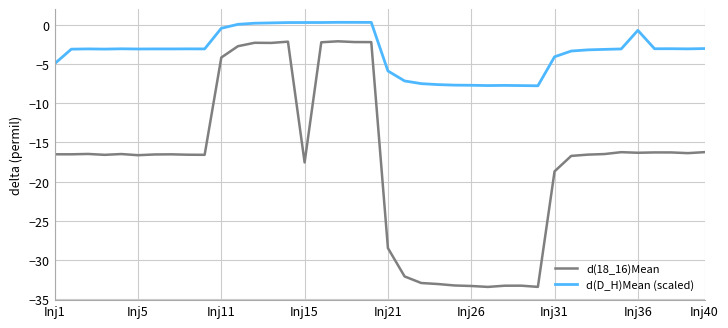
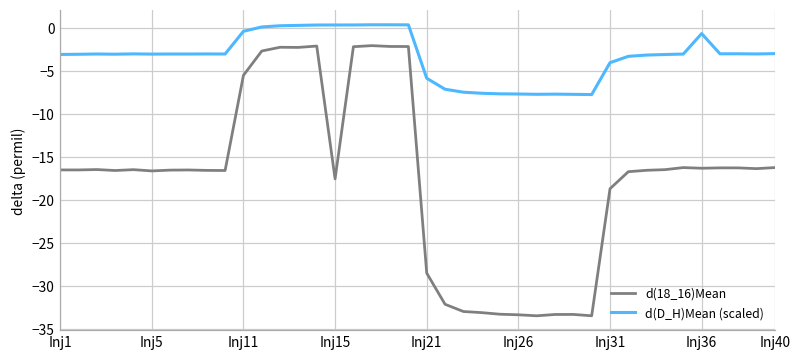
d(D_H)Mean (scaled), Inj1: -5 -> -3
d(18_16)Mean, Inj11: -4 -> -6
